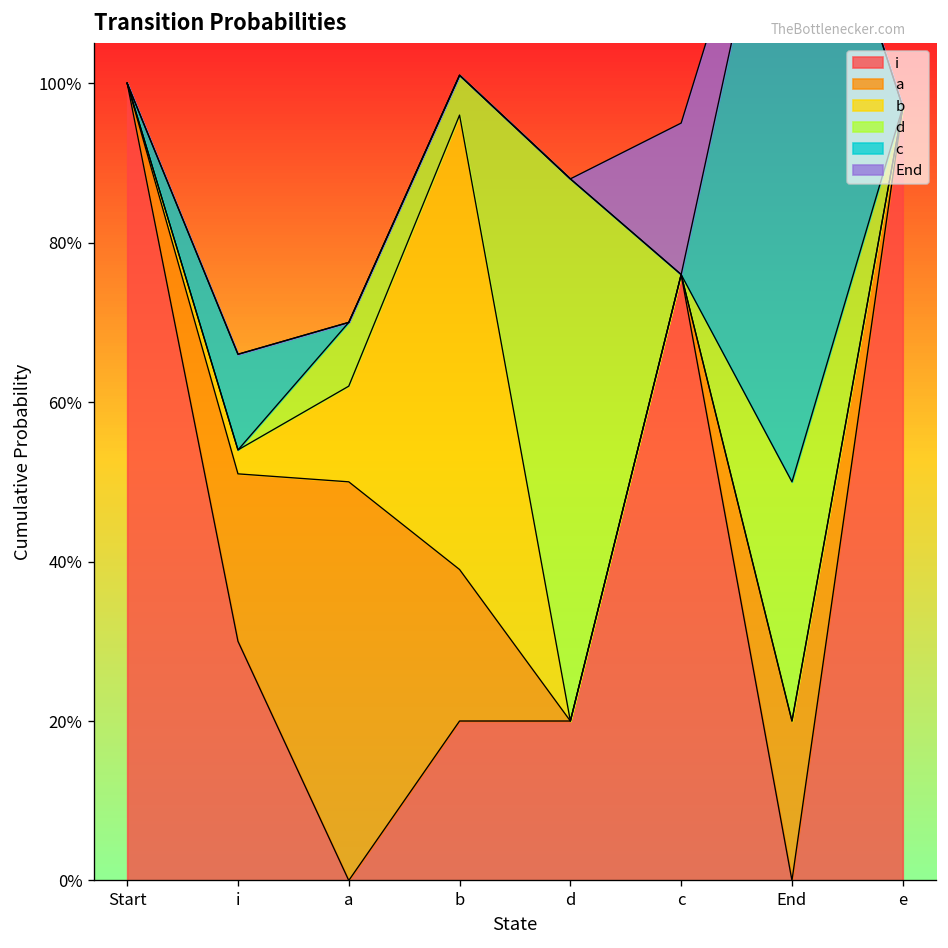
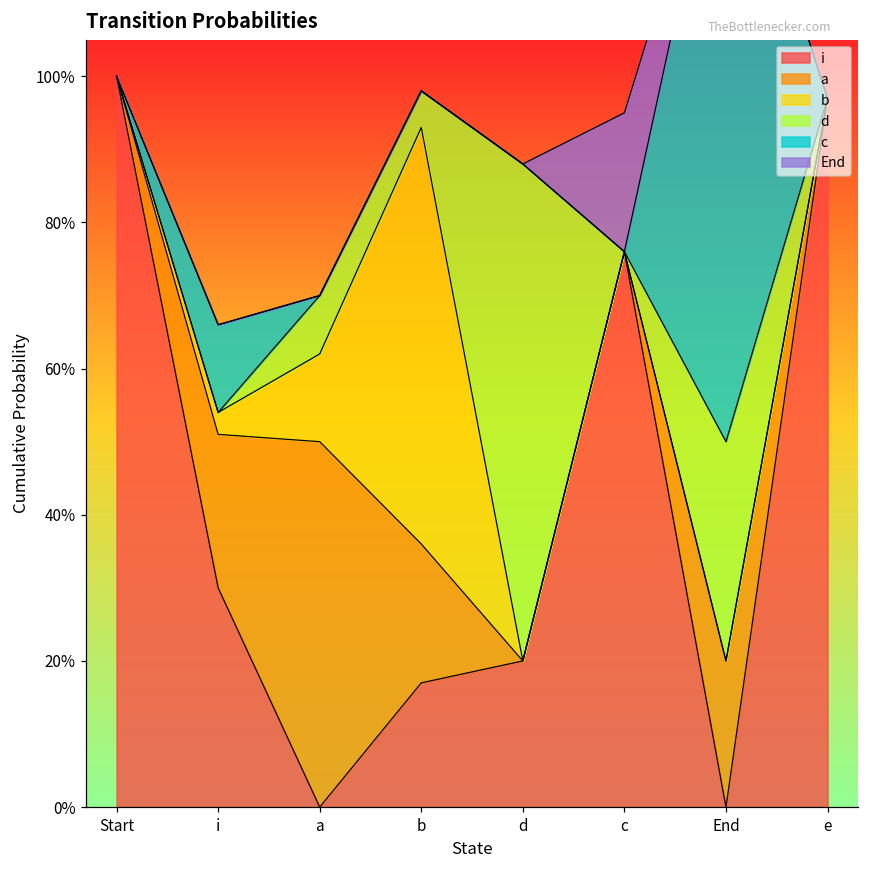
i, b: 20% -> 17%
